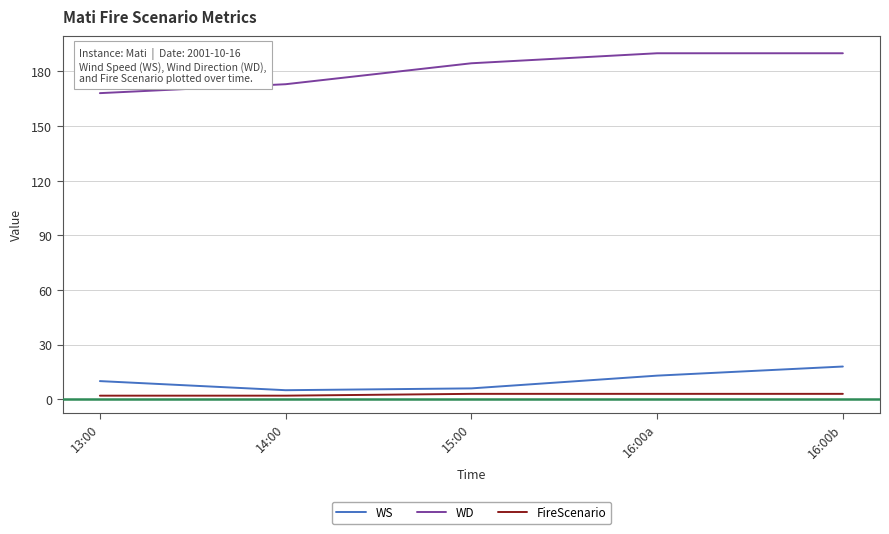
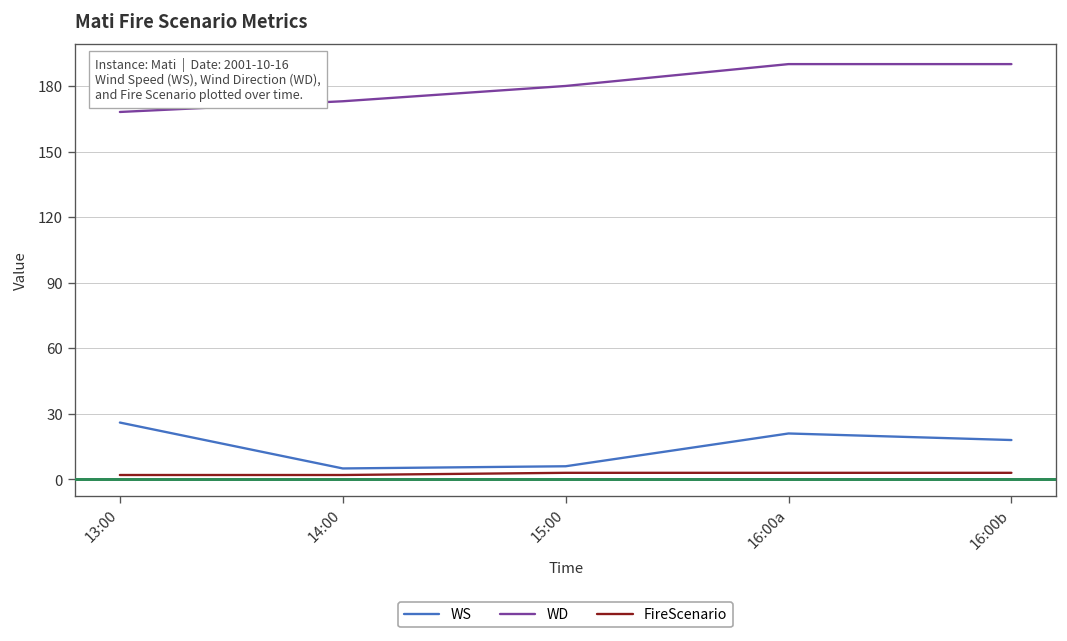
WS, 13:00: 10 -> 26
WD, 15:00: 185 -> 180
WS, 16:00a: 13 -> 21
